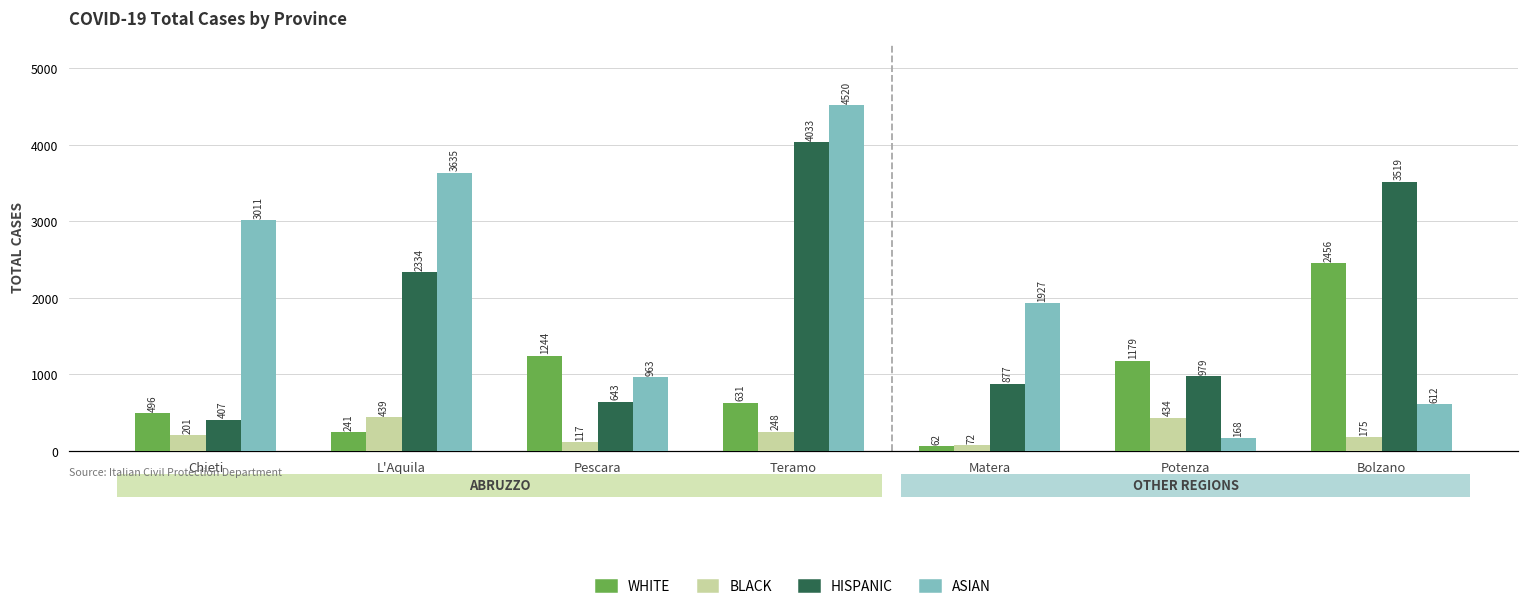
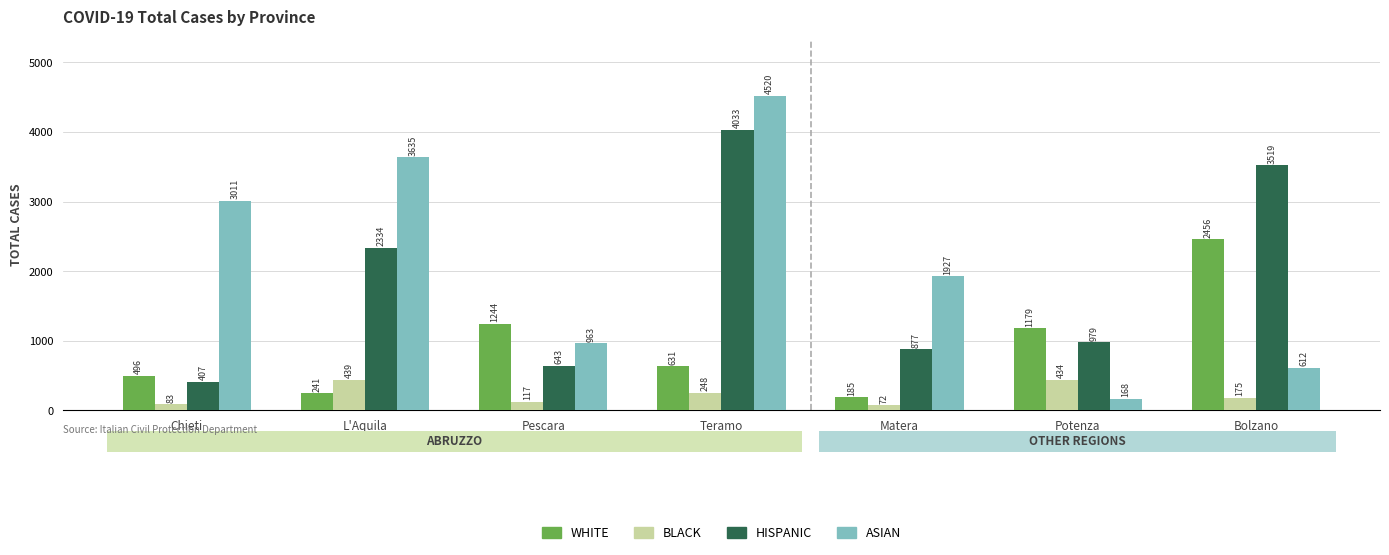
BLACK, Chieti: 201 -> 83
WHITE, Matera: 62 -> 185
